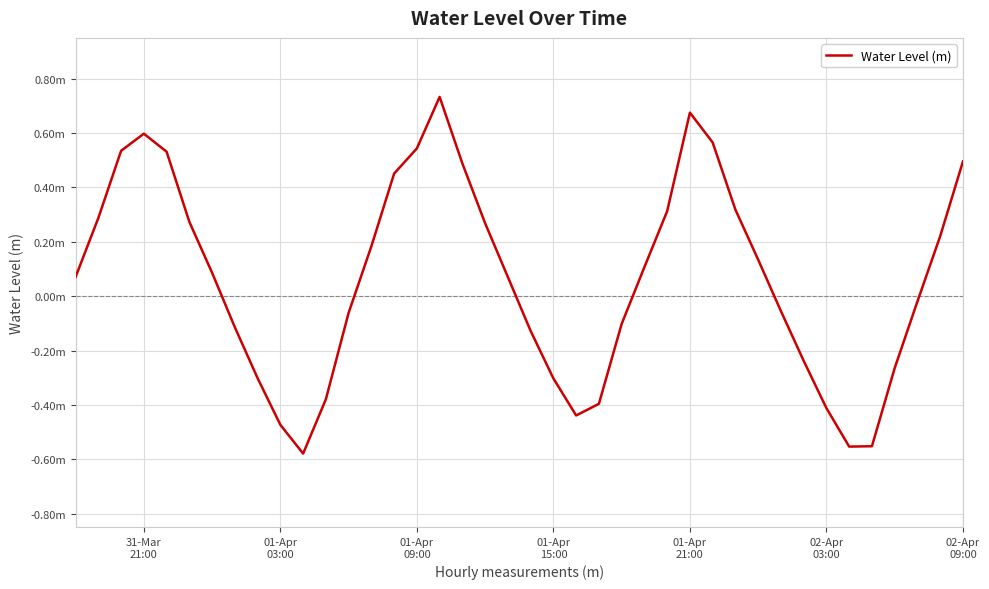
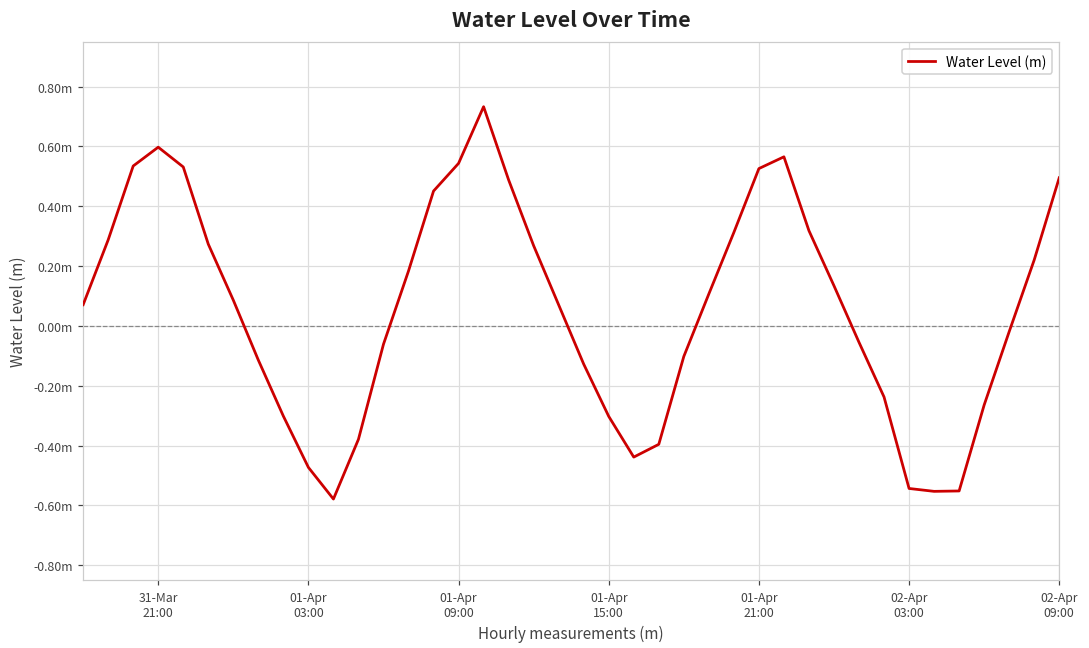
01-Apr 21:00: 0.68m -> 0.53m
02-Apr 03:00: -0.41m -> -0.54m
